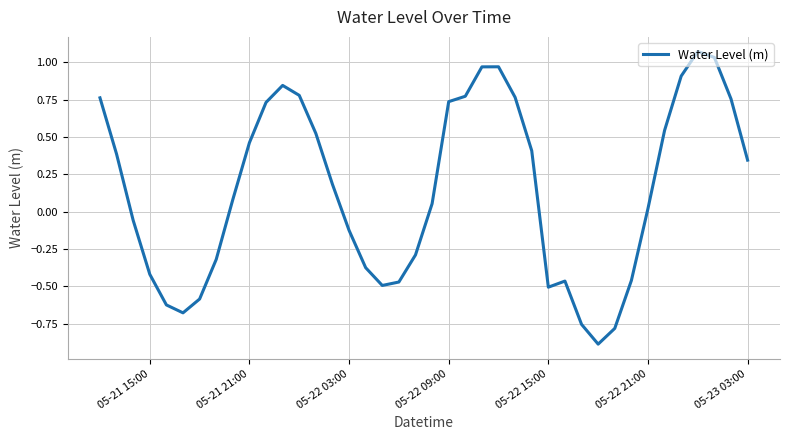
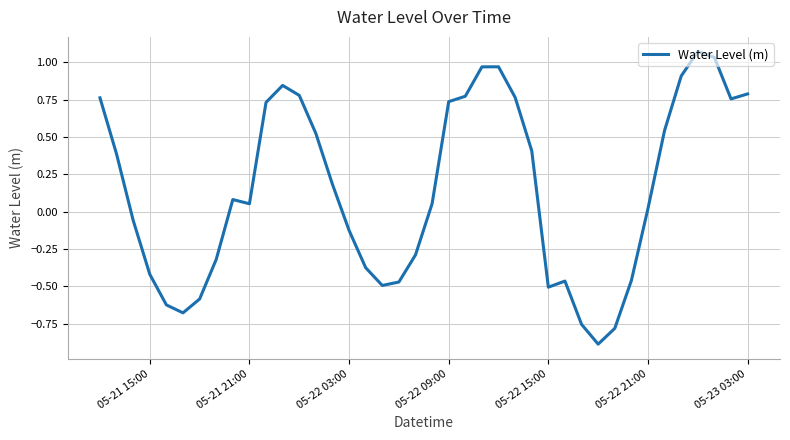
05-21 21:00: 0.46 -> 0.05
05-23 03:00: 0.35 -> 0.79
